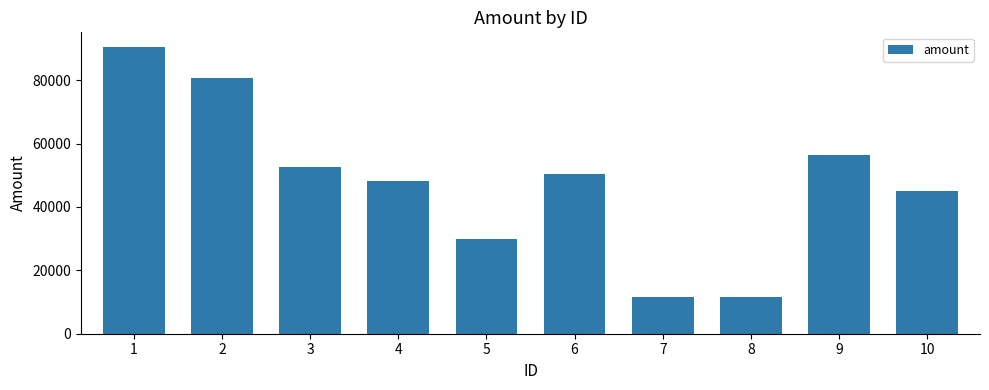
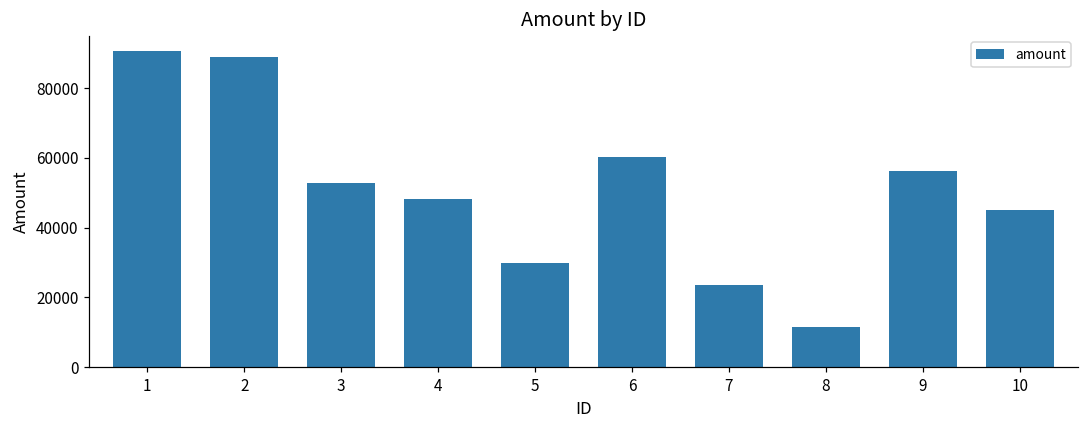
2: 81000 -> 89000
6: 51000 -> 60000
7: 12000 -> 23000
